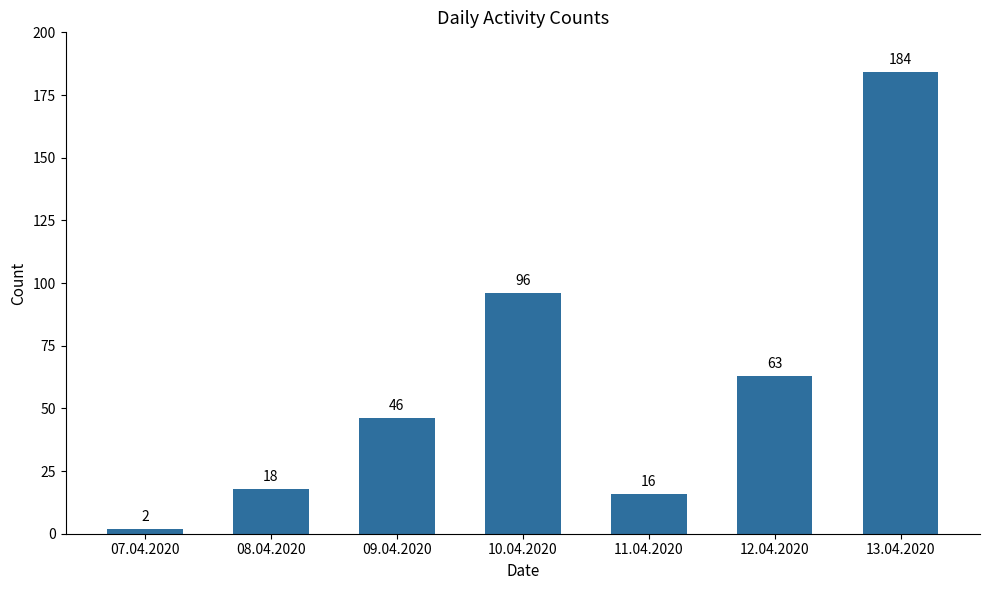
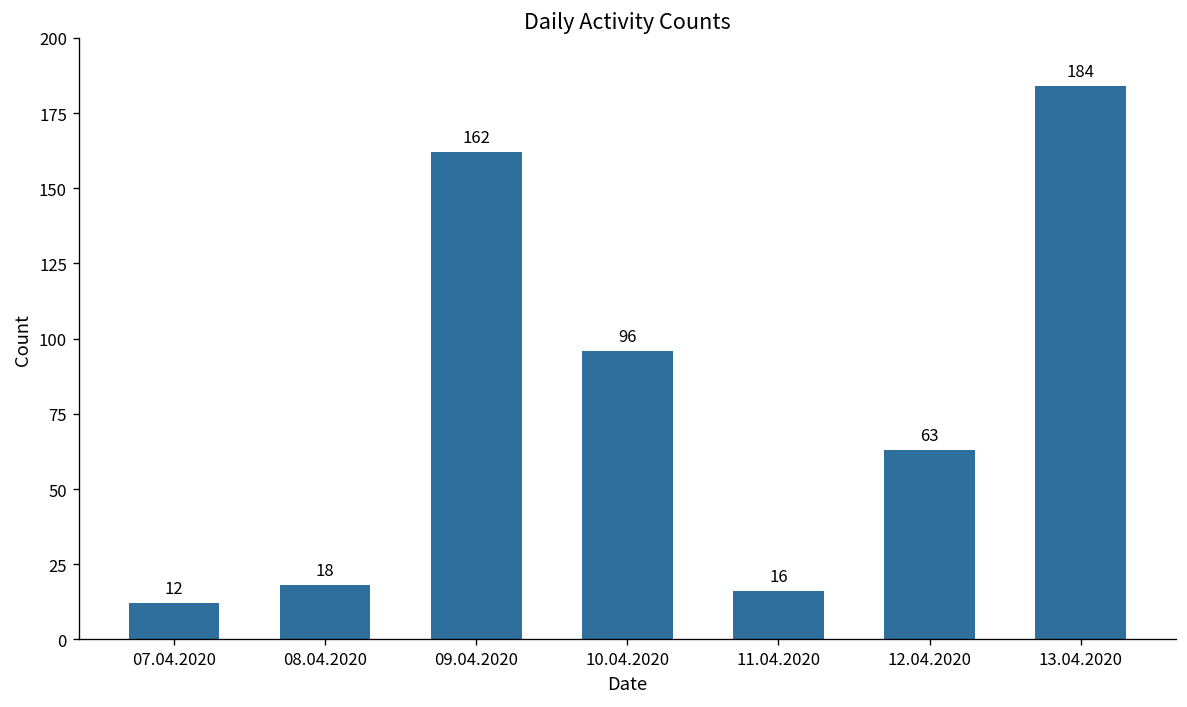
07.04.2020: 2 -> 12
09.04.2020: 46 -> 162
